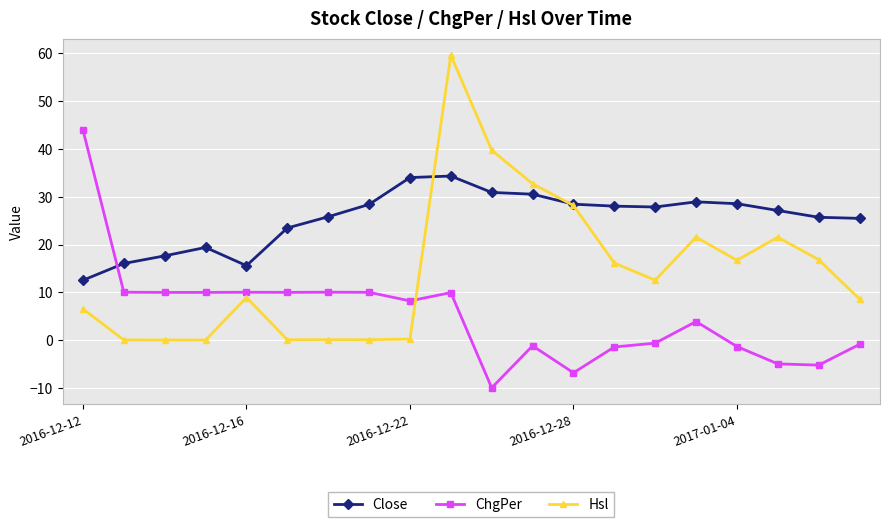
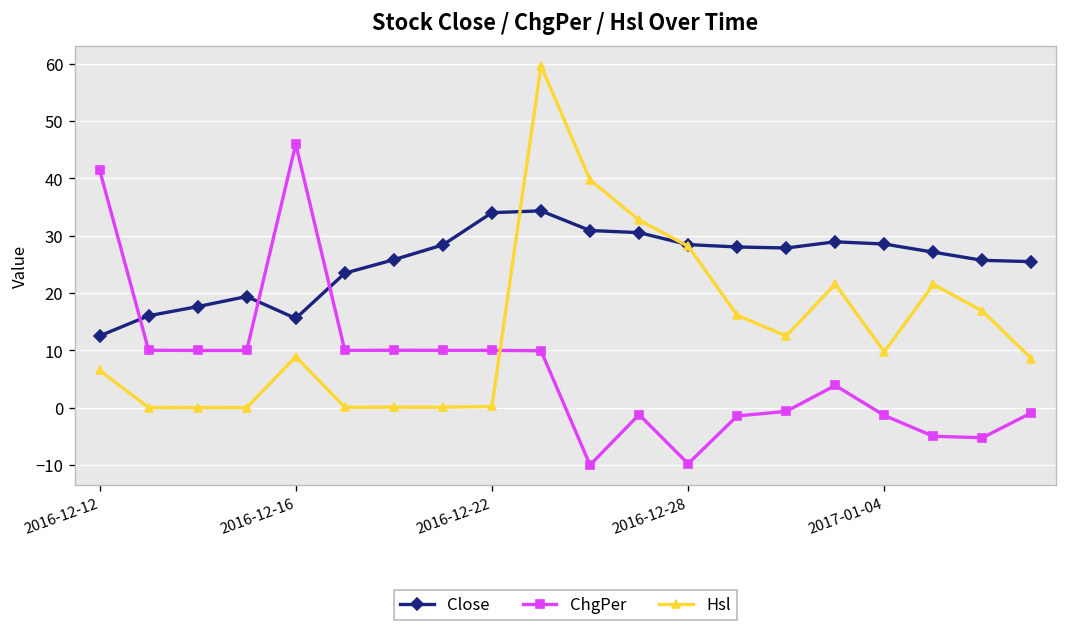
ChgPer, 2016-12-12: 44 -> 42
ChgPer, 2016-12-16: 10 -> 46
ChgPer, 2016-12-22: 8 -> 10
ChgPer, 2016-12-28: -7 -> -10
Hsl, 2017-01-04: 17 -> 10
